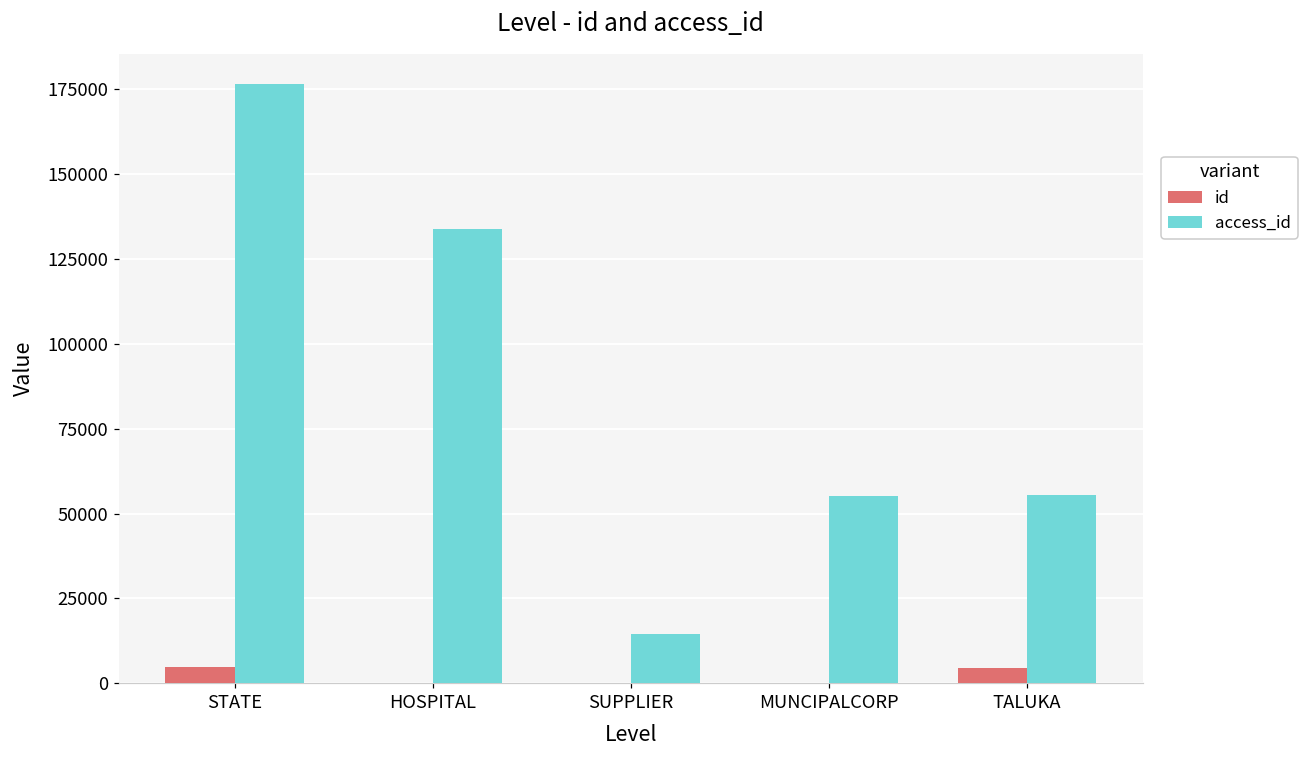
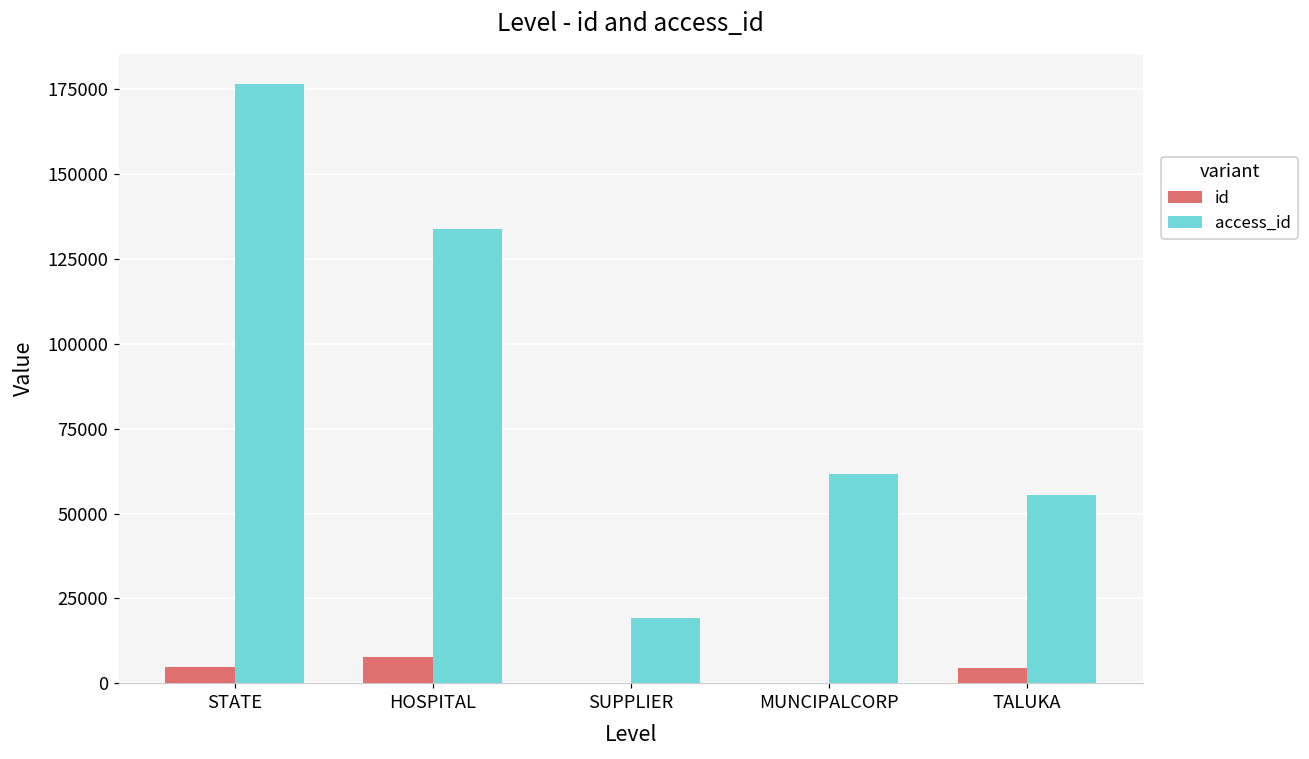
id, HOSPITAL: 0 -> 8000
access_id, SUPPLIER: 15000 -> 19000
access_id, MUNCIPALCORP: 55000 -> 62000
